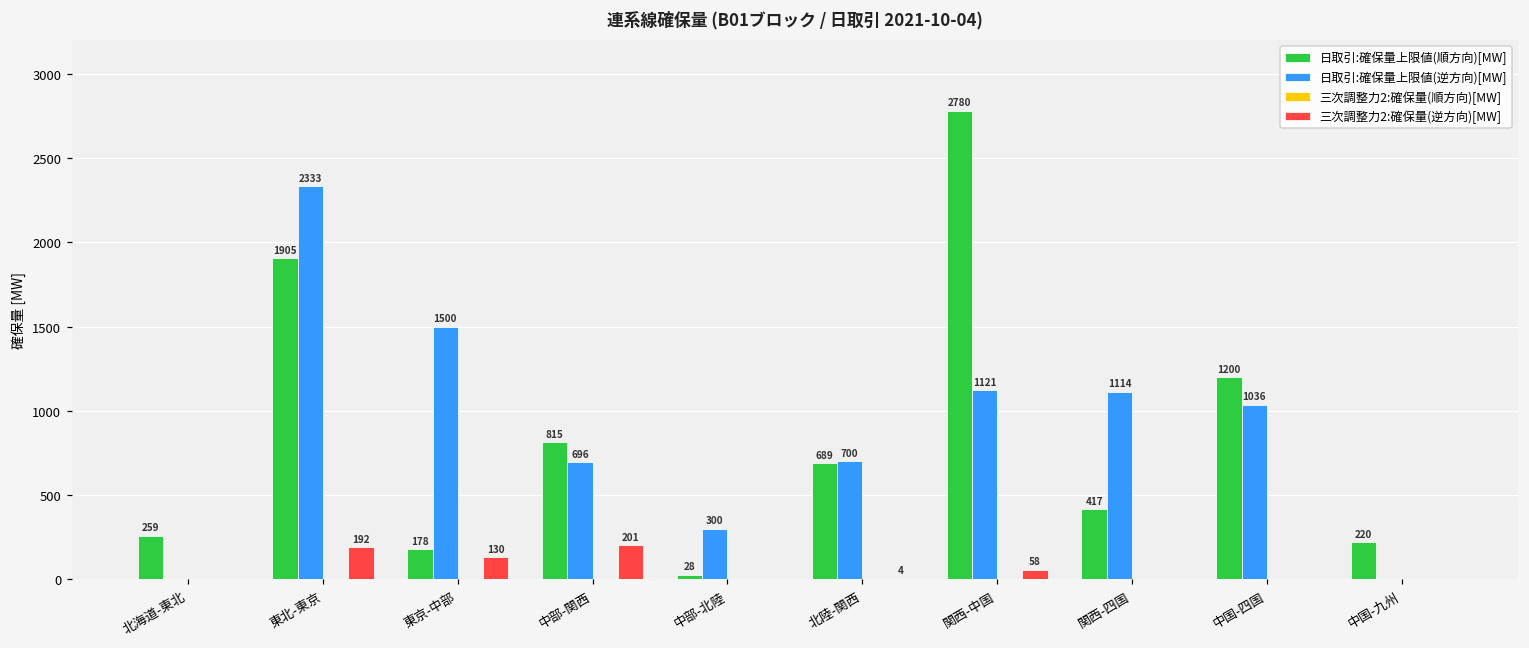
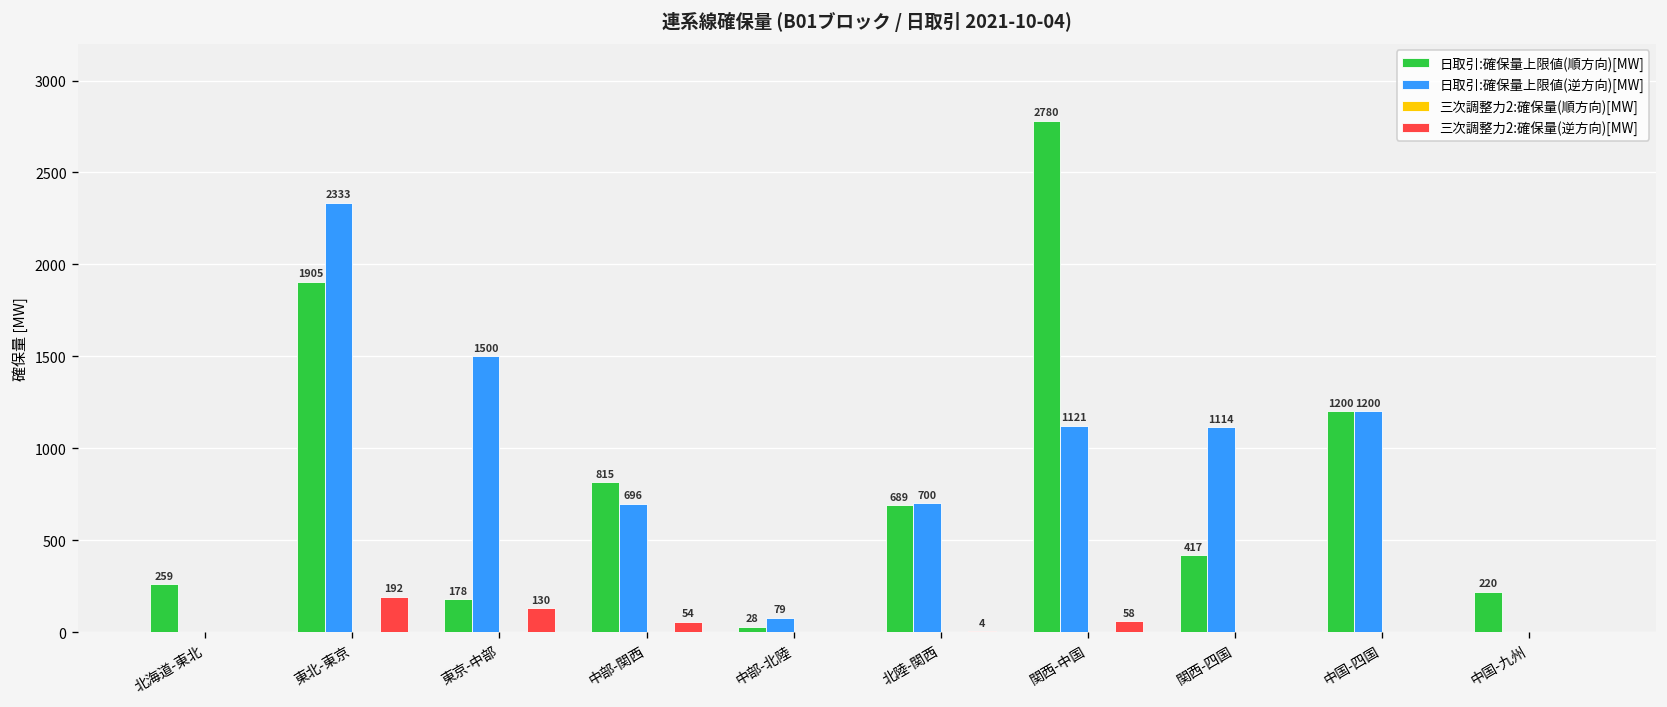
三次調整力2:確保量(逆方向)[MW], 中部-関西: 201 -> 54
日取引:確保量上限値(逆方向)[MW], 中部-北陸: 300 -> 79
日取引:確保量上限値(逆方向)[MW], 中国-四国: 1036 -> 1200
